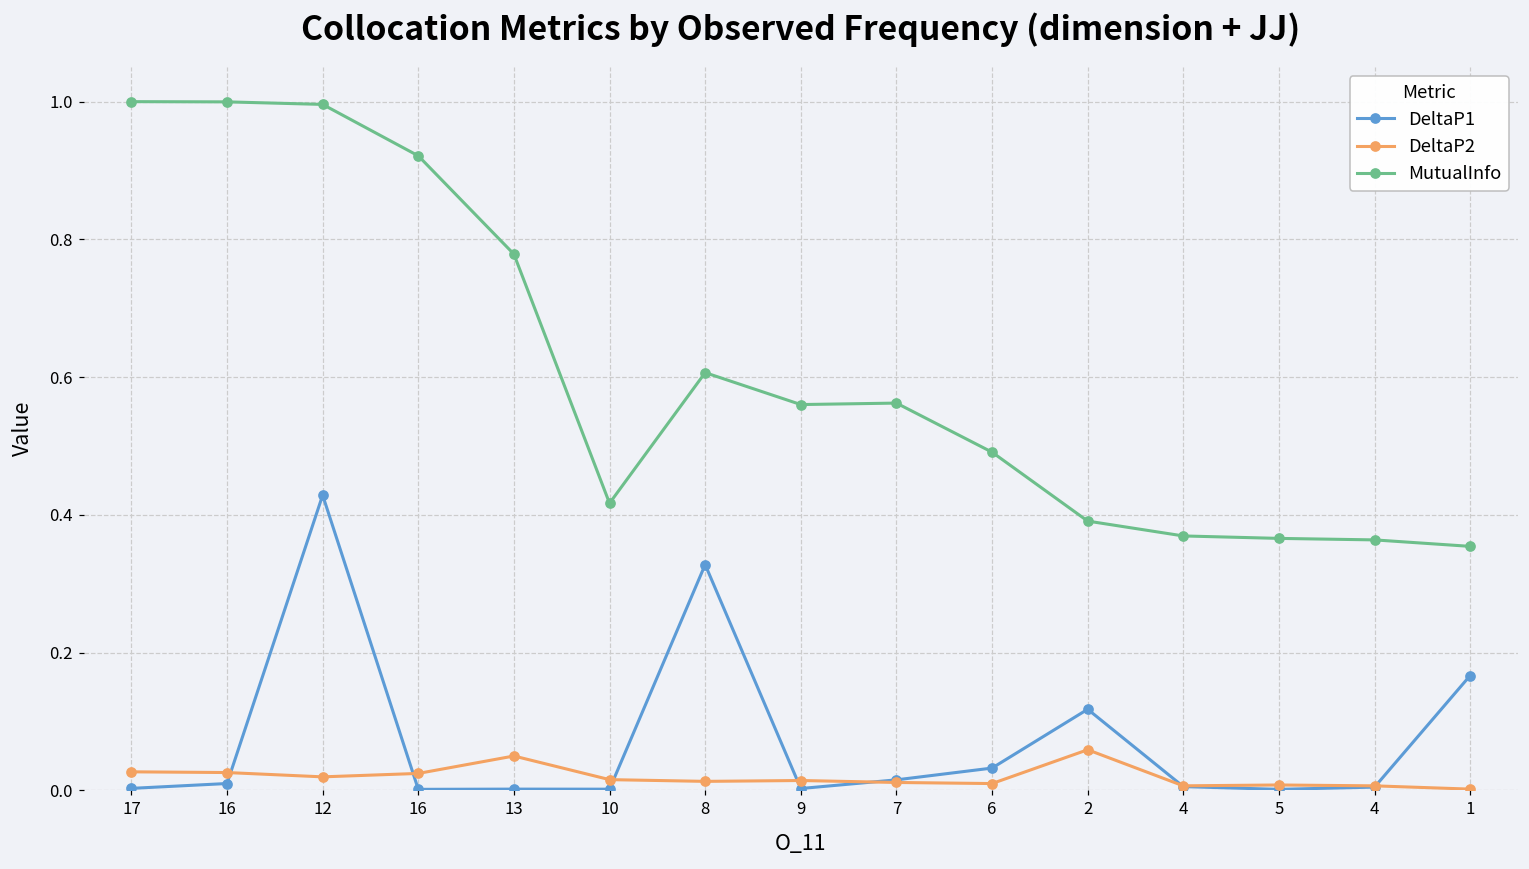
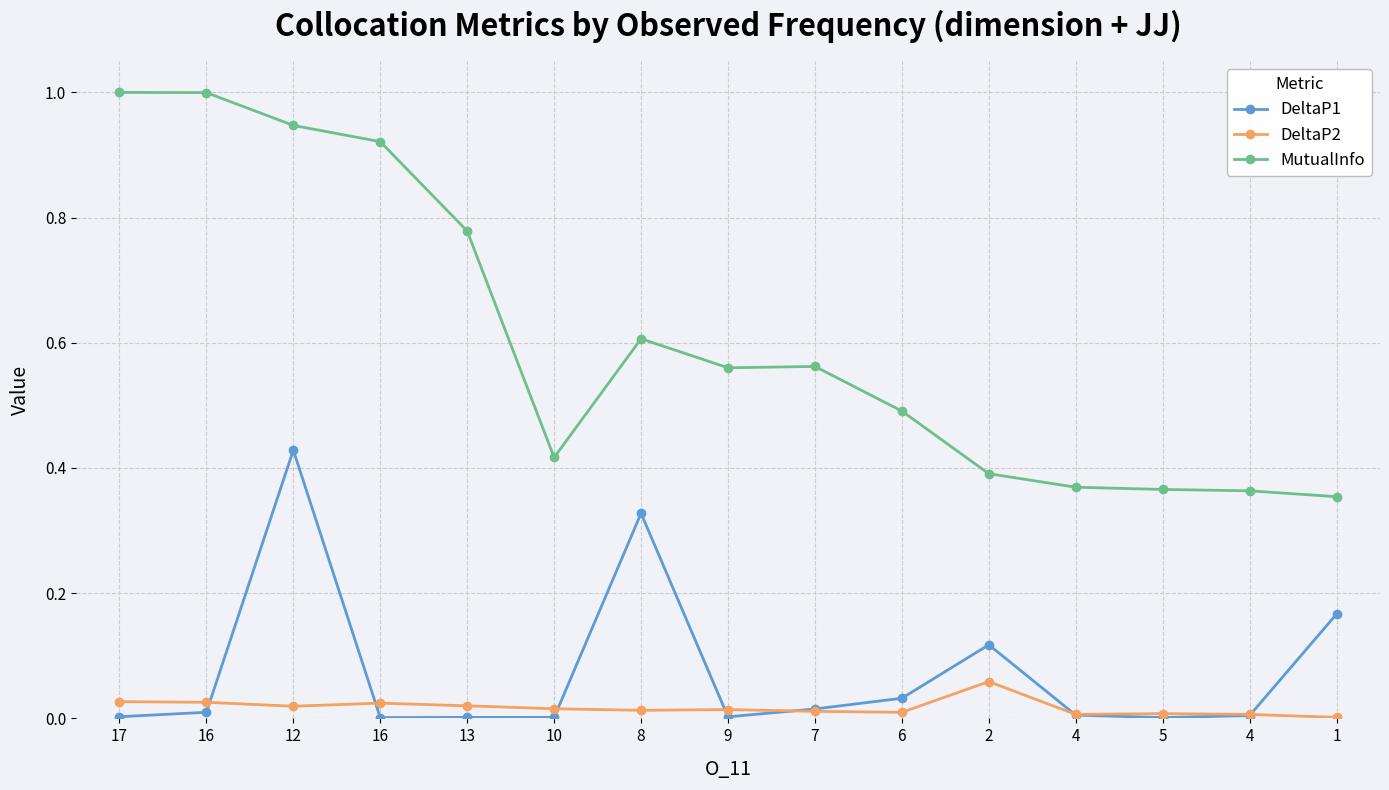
MutualInfo, 12: 1.00 -> 0.95
DeltaP2, 13: 0.05 -> 0.02
